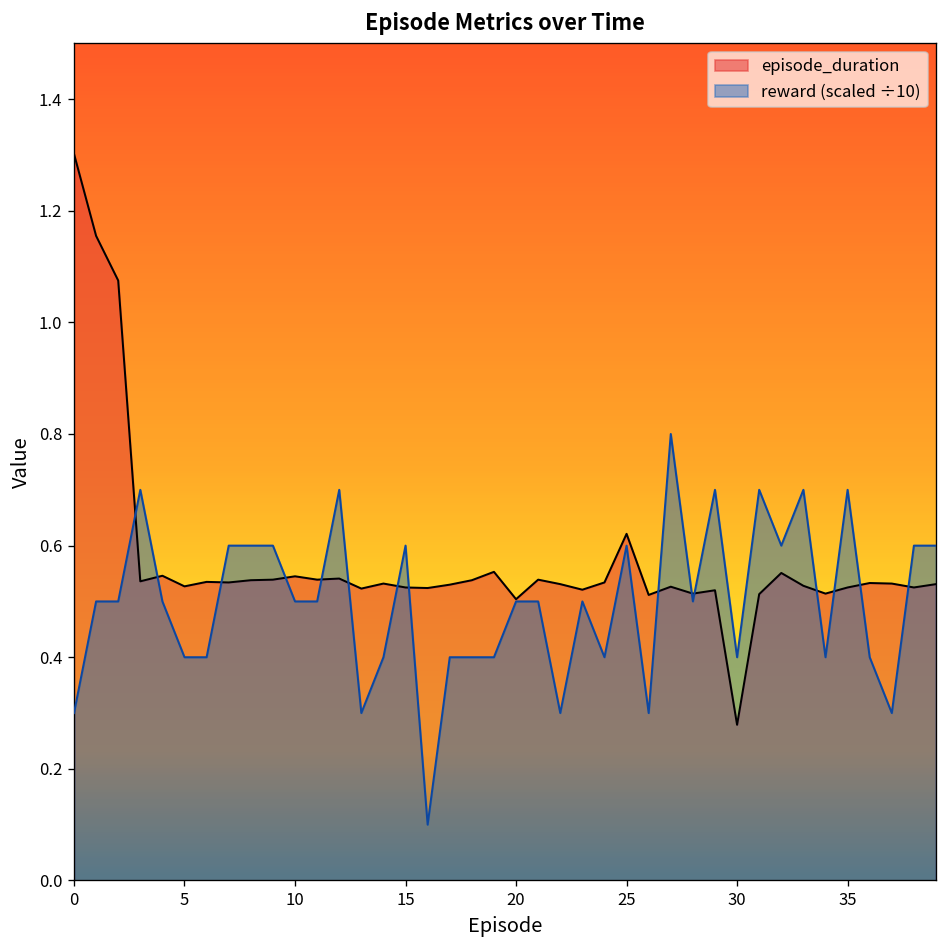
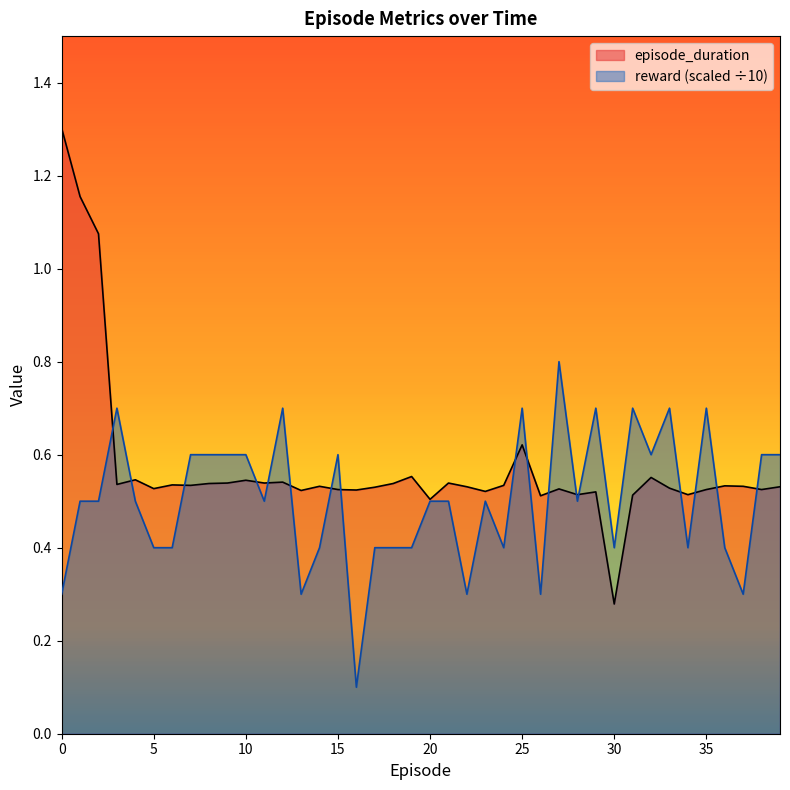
reward (scaled ÷10), 10: 0.50 -> 0.60
reward (scaled ÷10), 25: 0.60 -> 0.70
